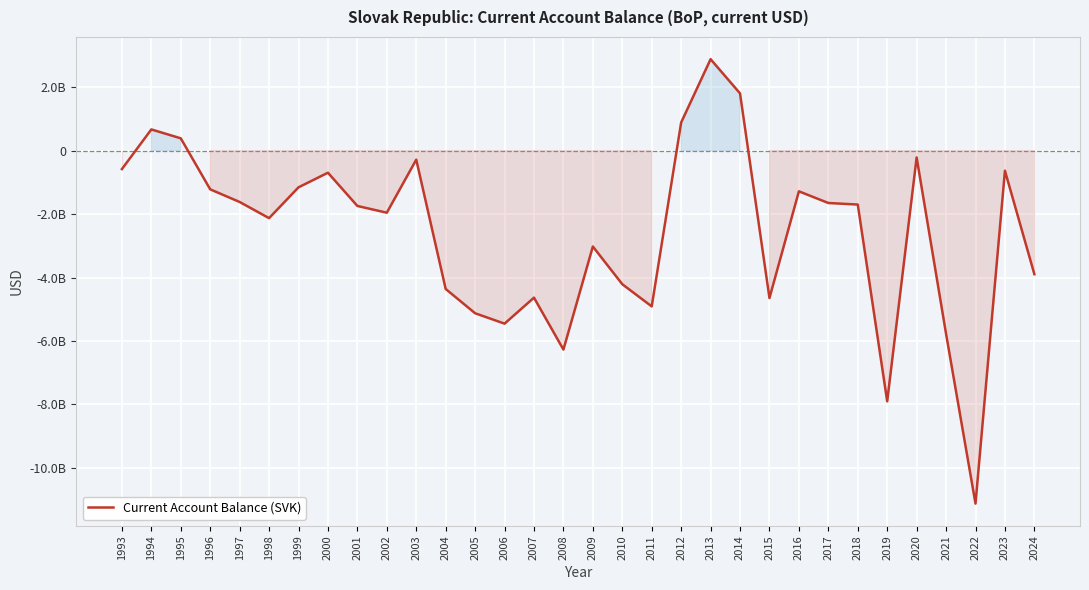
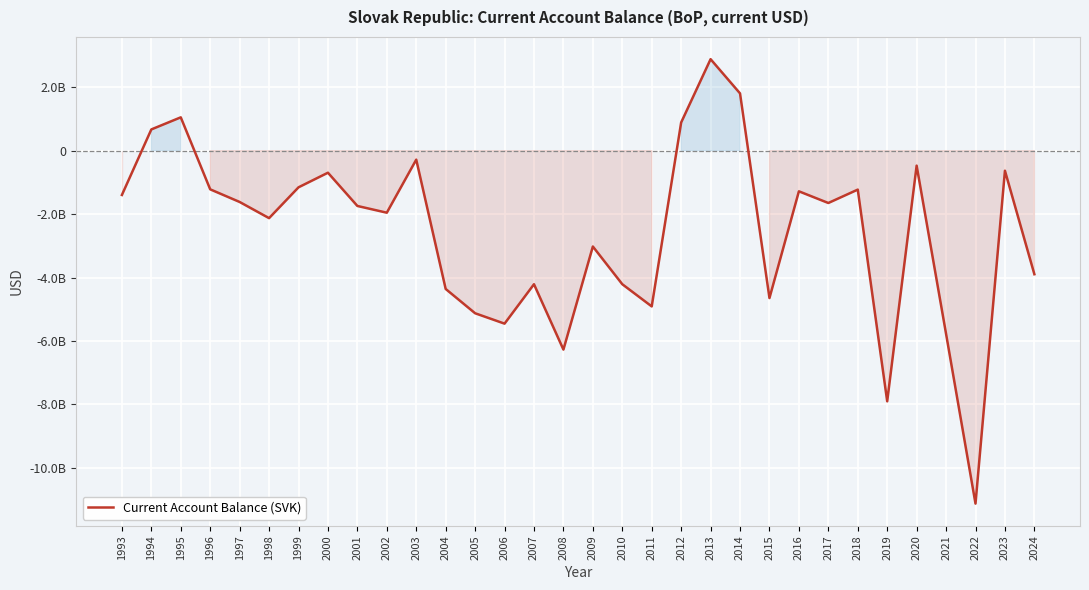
1993: -600000000 -> -1400000000
1995: 400000000 -> 1100000000
2007: -4600000000 -> -4200000000
2018: -1700000000 -> -1200000000
2020: -200000000 -> -500000000
